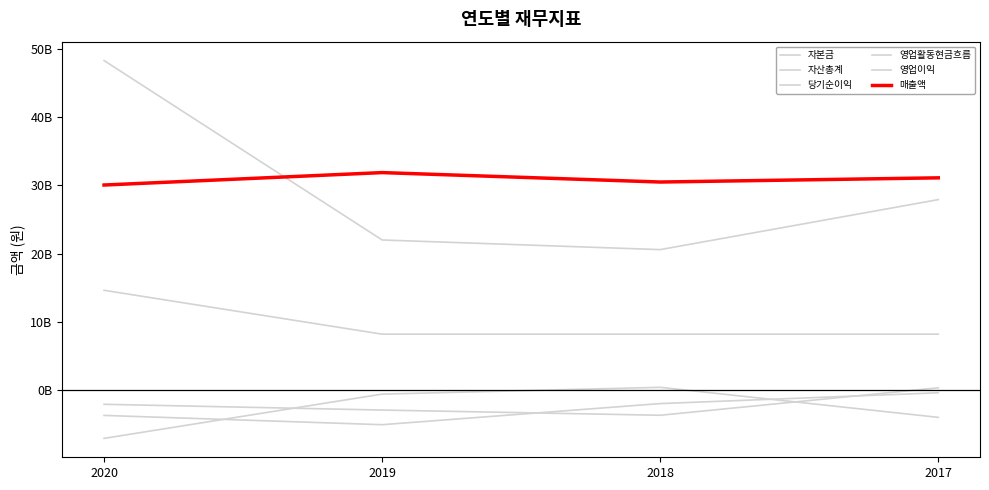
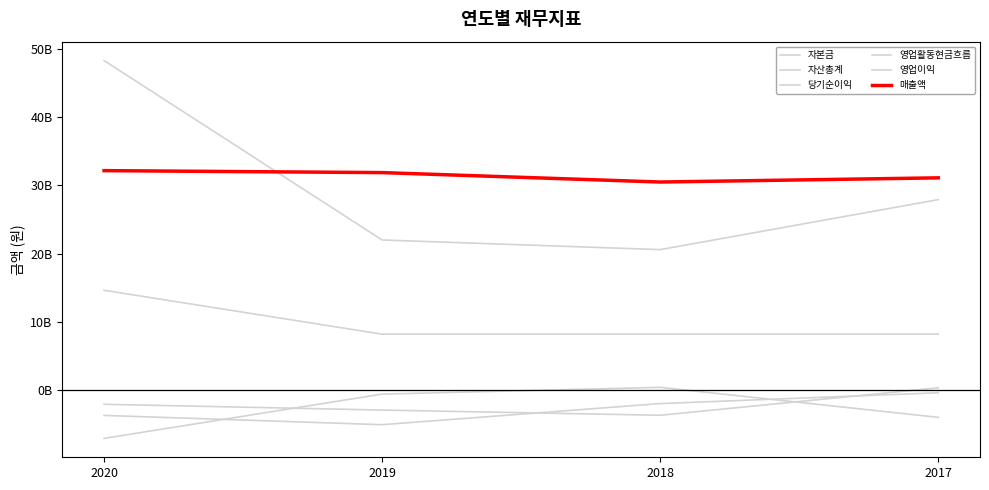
매출액, 2020: 30000000000 -> 32000000000
